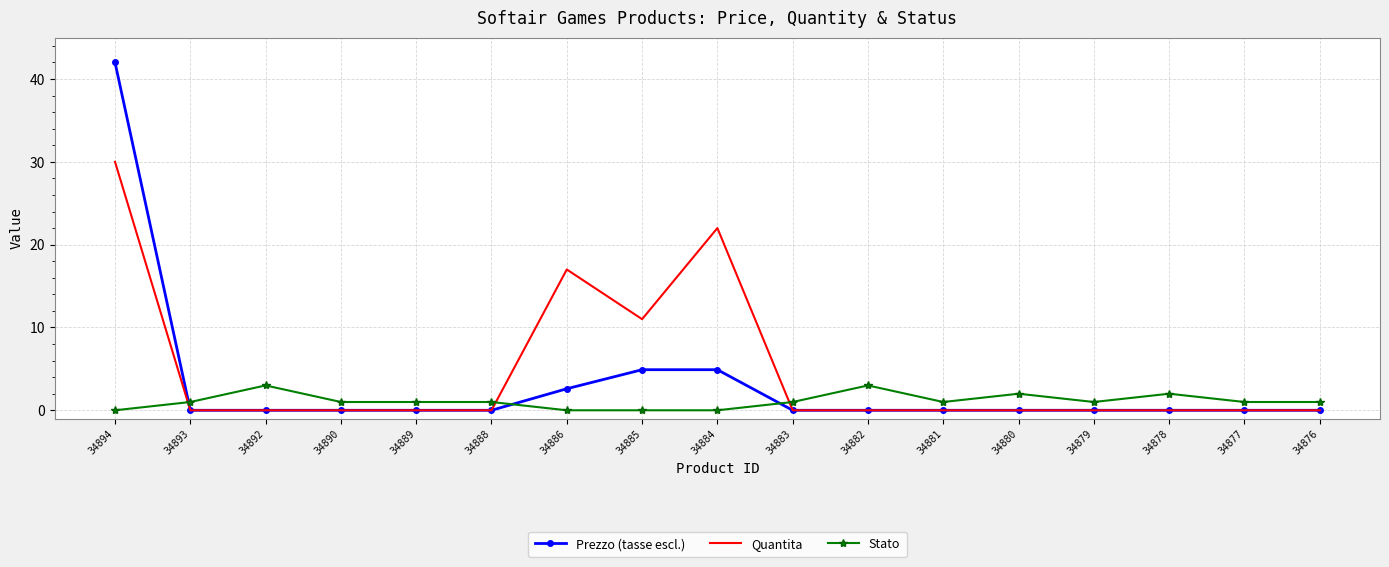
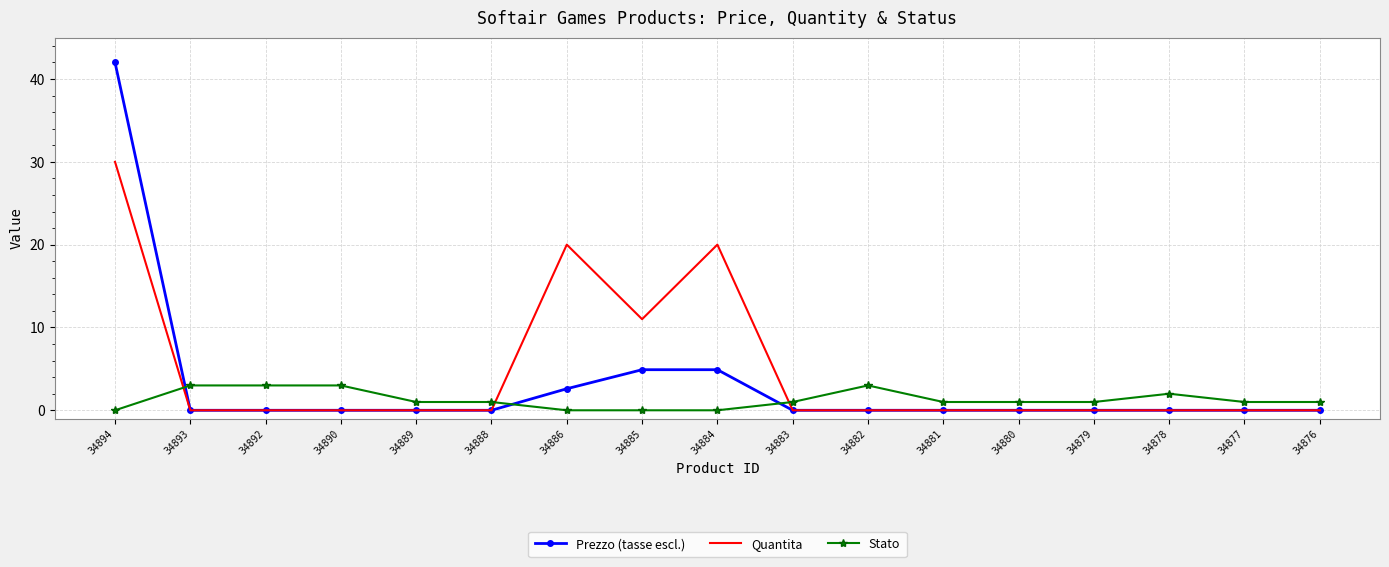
Stato, 34893: 1 -> 3
Stato, 34890: 1 -> 3
Quantita, 34886: 17 -> 20
Quantita, 34884: 22 -> 20
Stato, 34880: 2 -> 1
